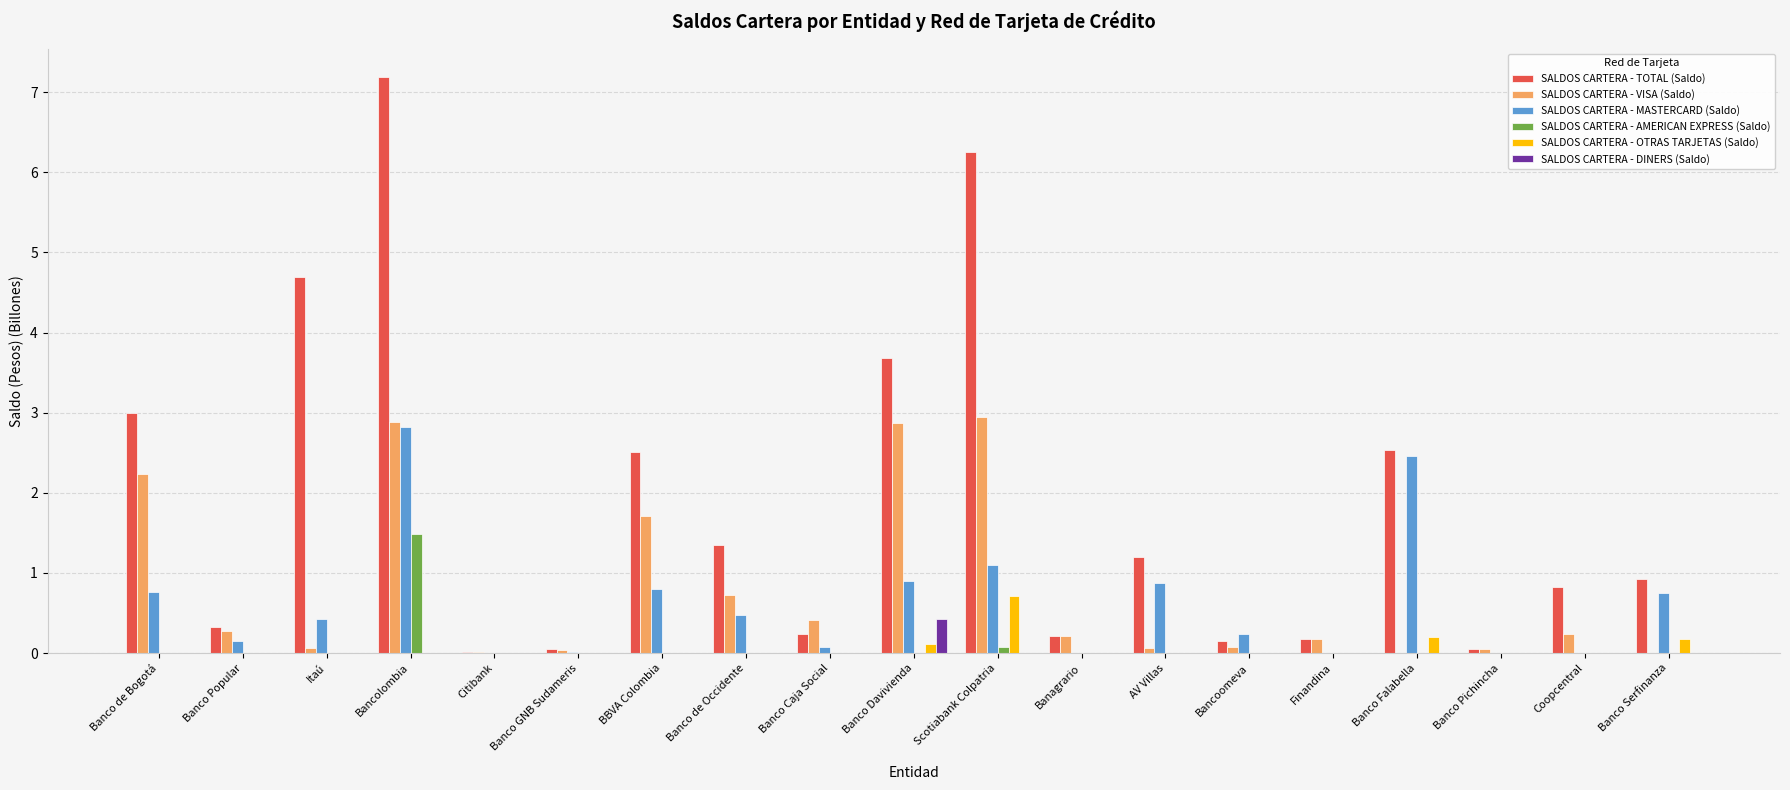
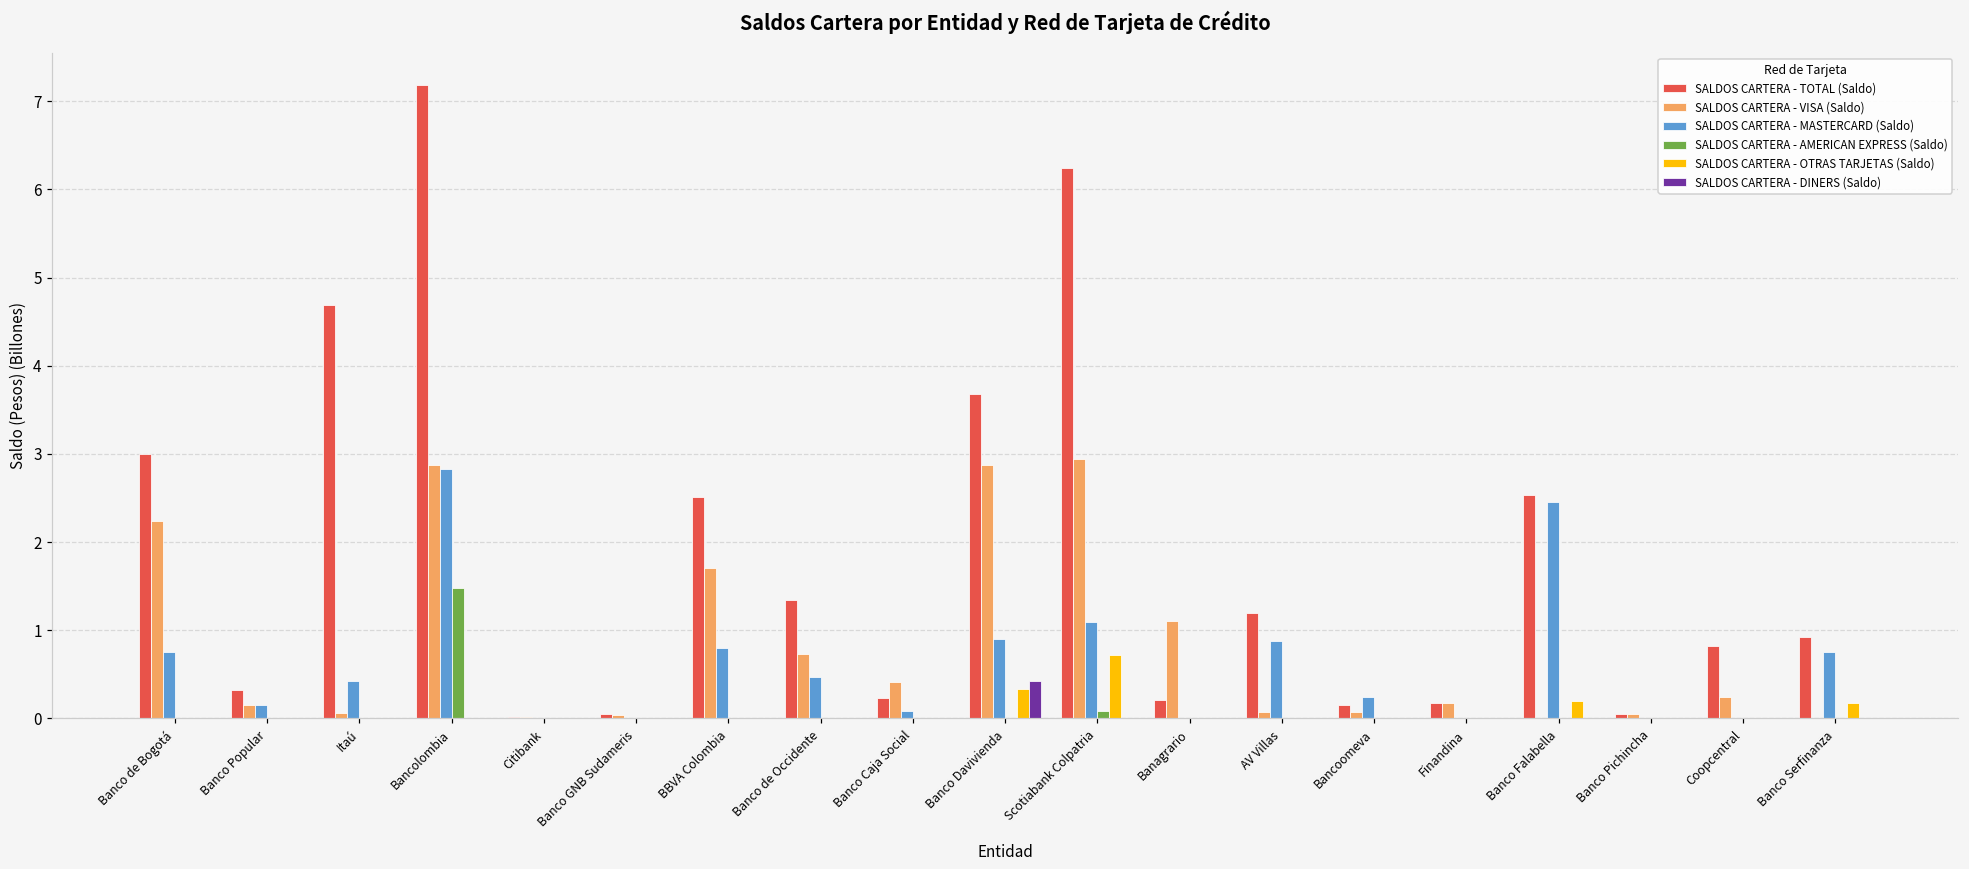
SALDOS CARTERA - VISA (Saldo), Banco Popular: 0.3 -> 0.2
SALDOS CARTERA - OTRAS TARJETAS (Saldo), Banco Davivienda: 0.1 -> 0.3
SALDOS CARTERA - VISA (Saldo), Banagrario: 0.2 -> 1.1
